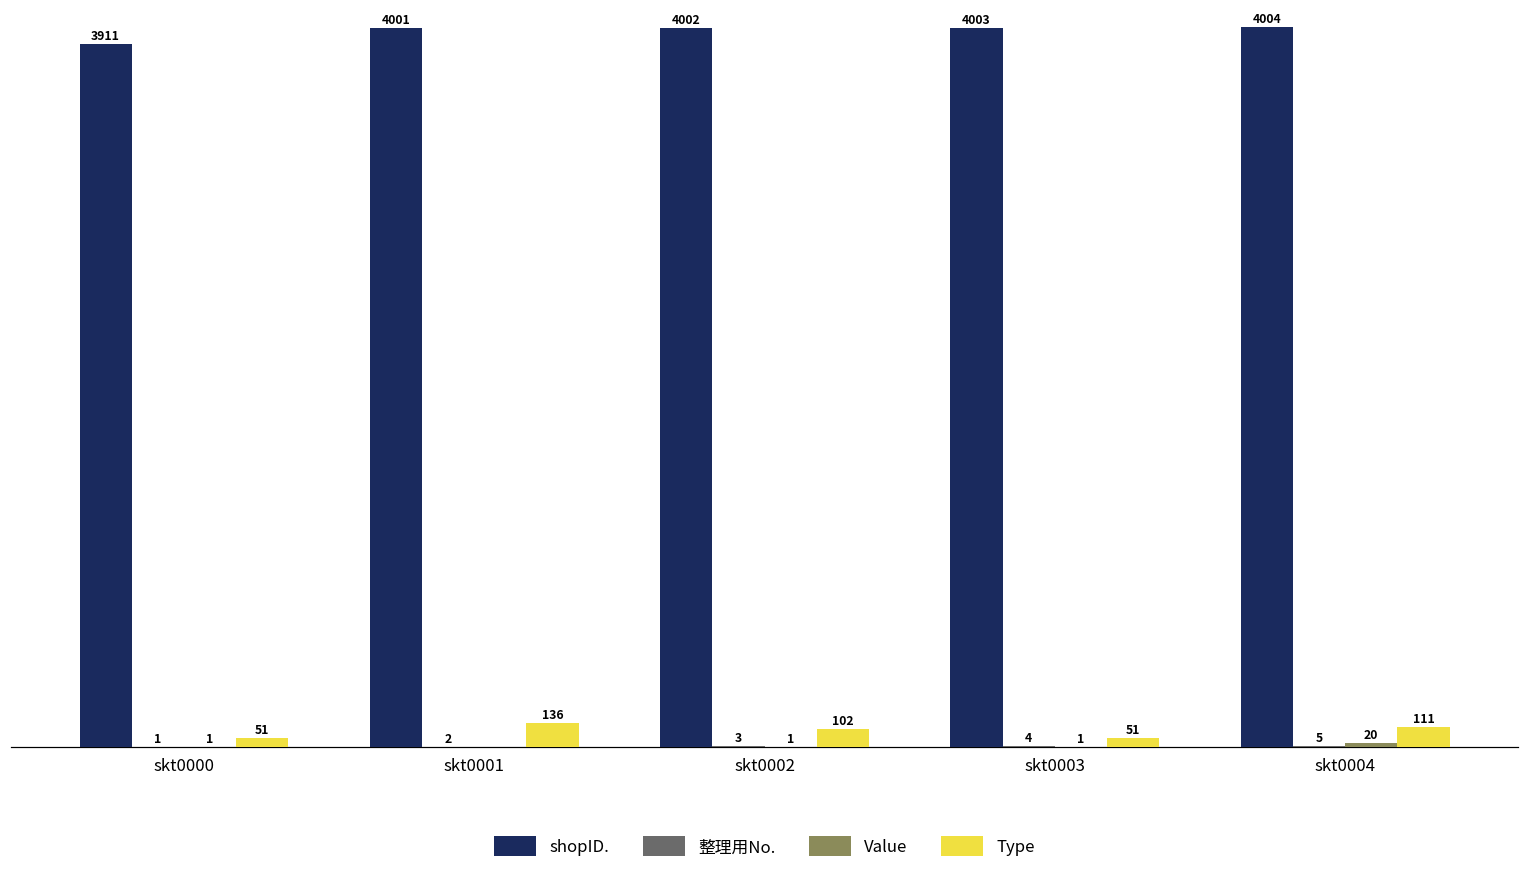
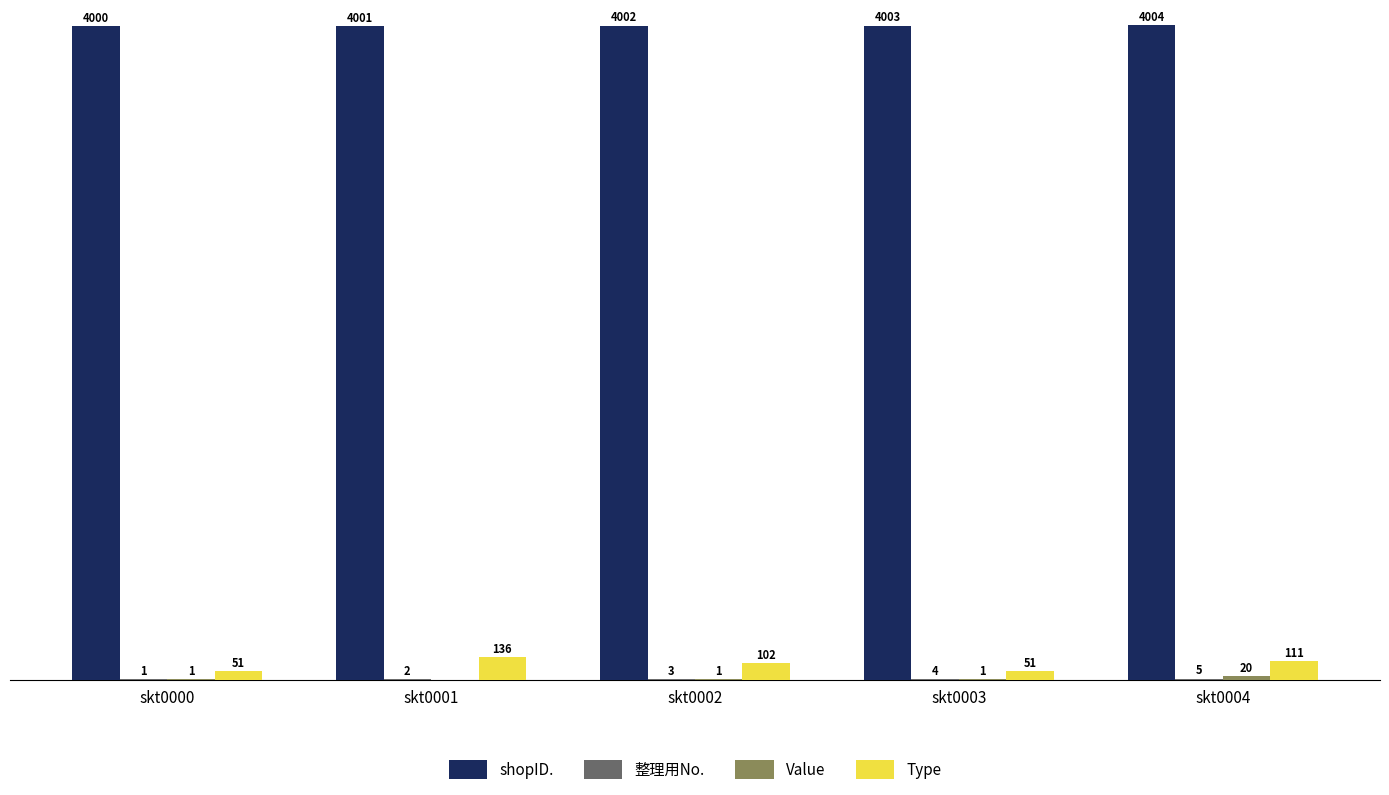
shopID., skt0000: 3911 -> 4000
